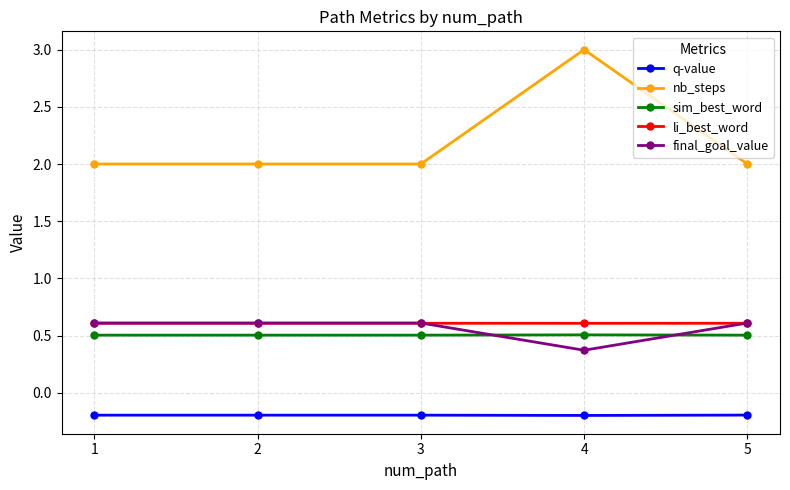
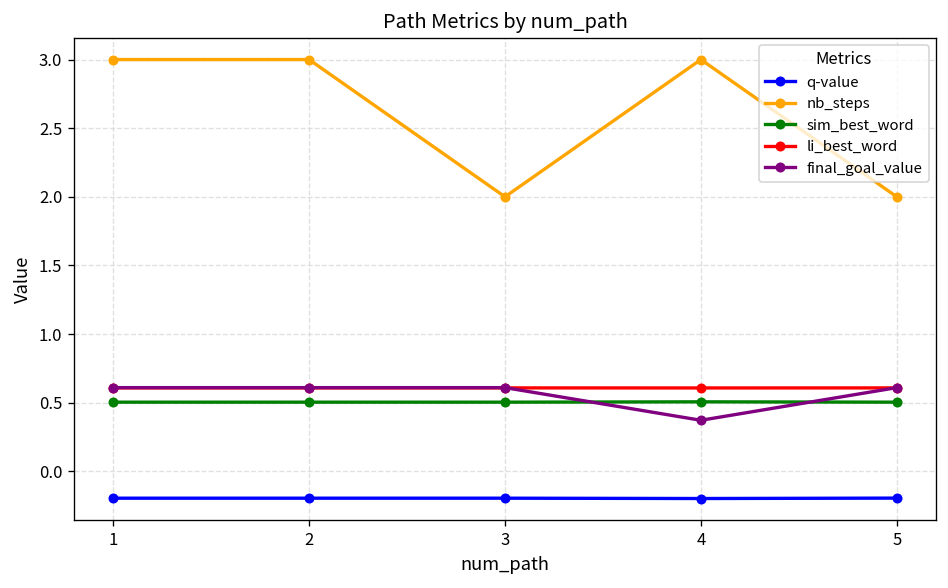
nb_steps, 1: 2 -> 3
nb_steps, 2: 2 -> 3
